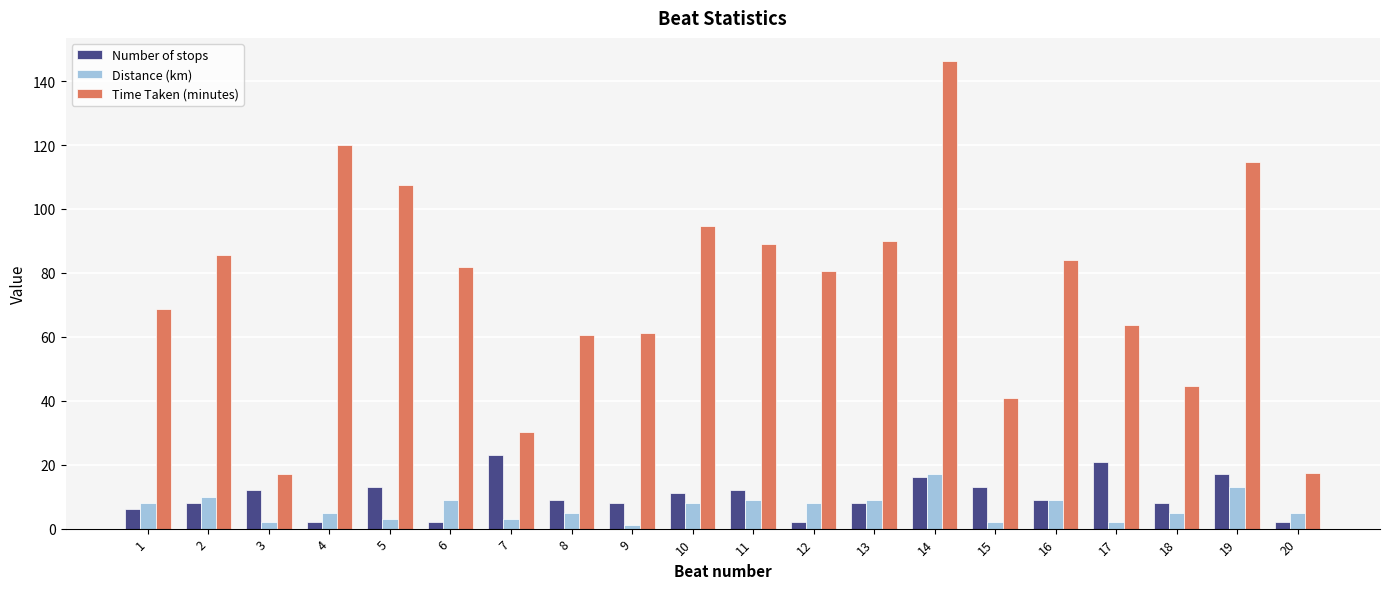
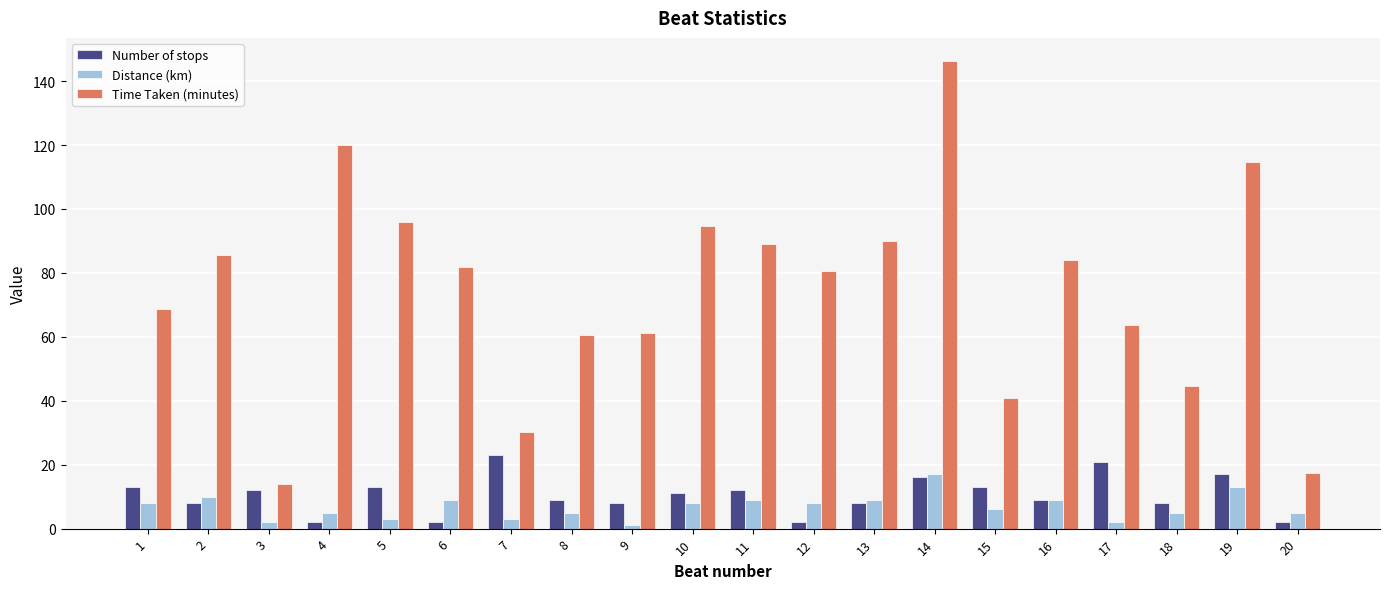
Number of stops, 1: 6 -> 13
Time Taken (minutes), 3: 17 -> 14
Time Taken (minutes), 5: 108 -> 96
Distance (km), 15: 2 -> 6
